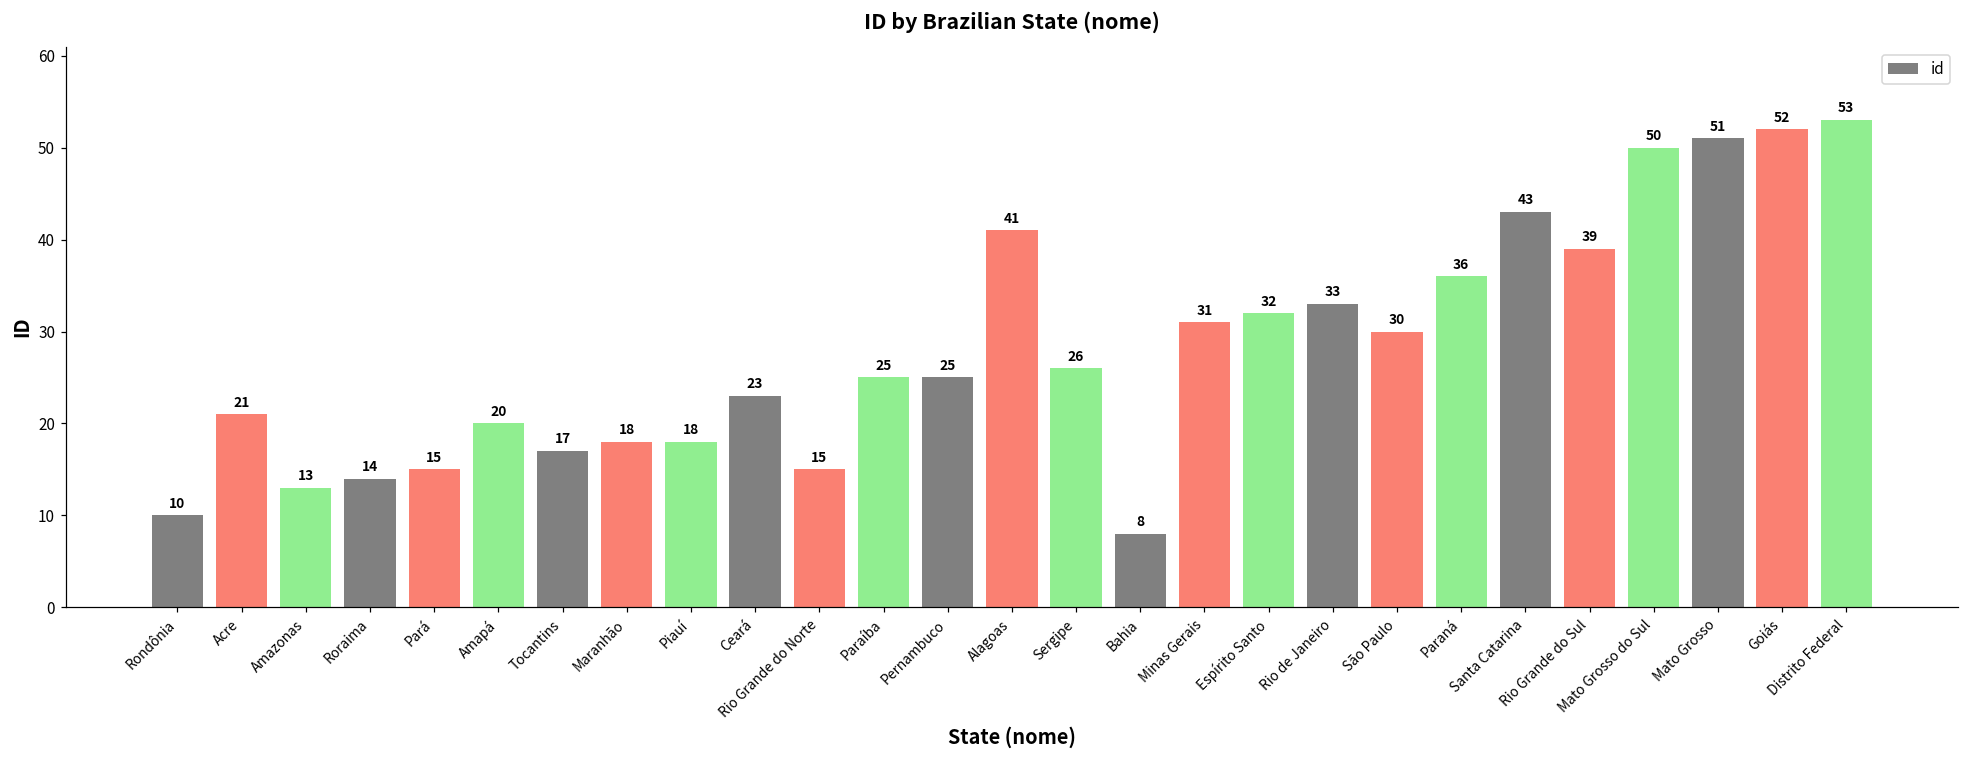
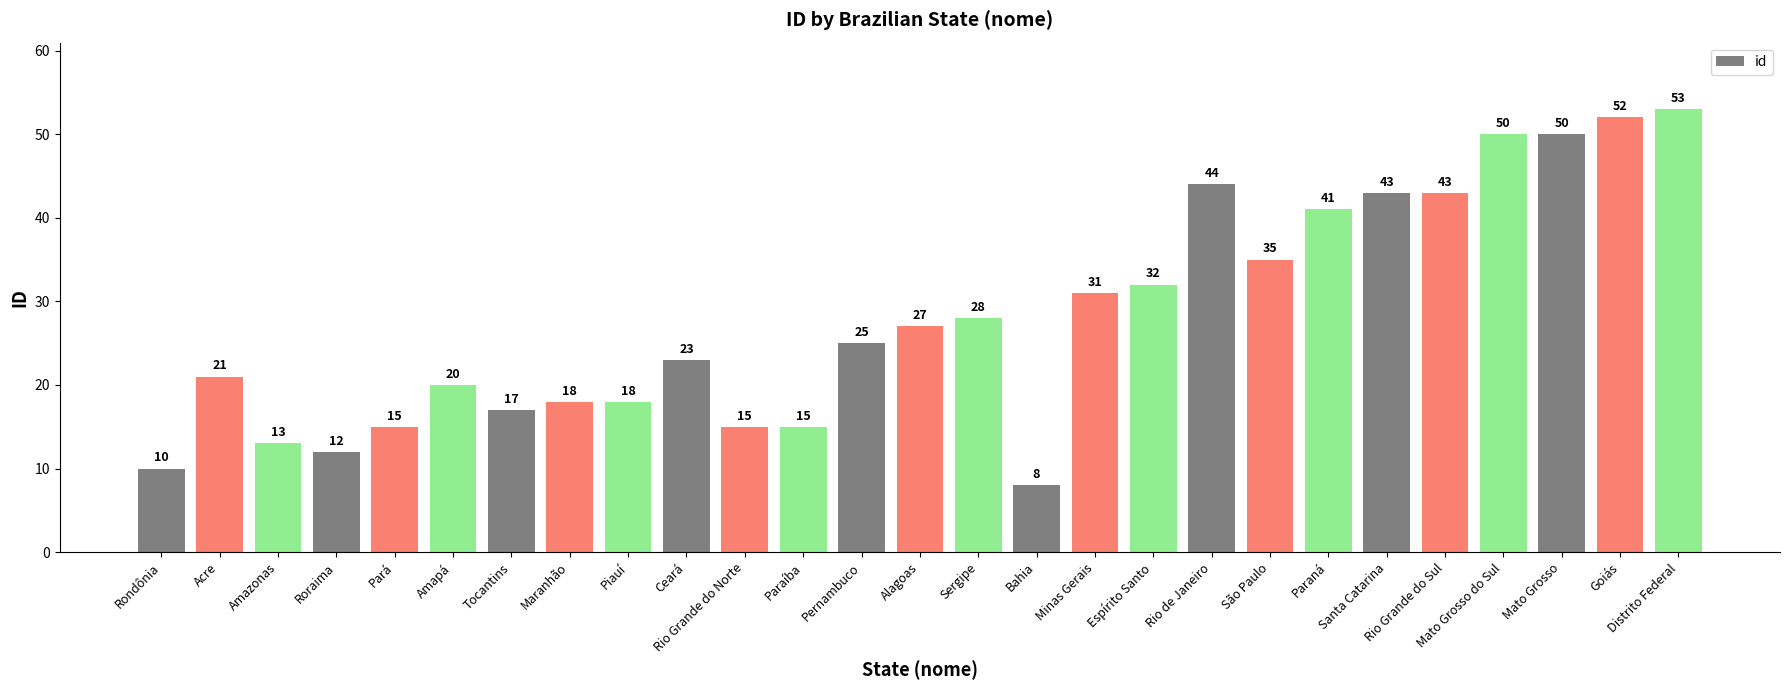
Roraima: 14 -> 12
Paraíba: 25 -> 15
Alagoas: 41 -> 27
Sergipe: 26 -> 28
Rio de Janeiro: 33 -> 44
São Paulo: 30 -> 35
Paraná: 36 -> 41
Rio Grande do Sul: 39 -> 43
Mato Grosso: 51 -> 50
